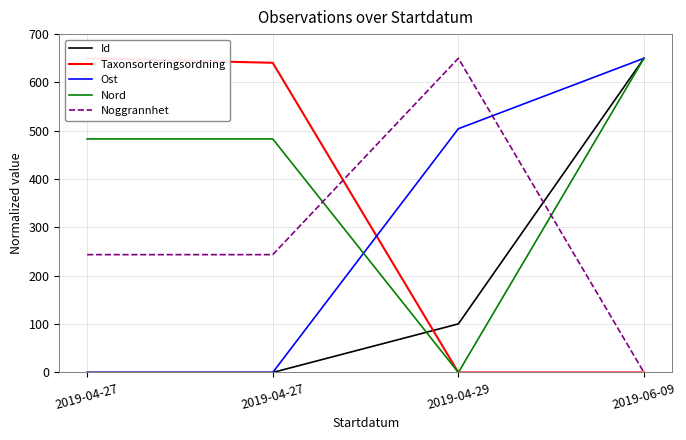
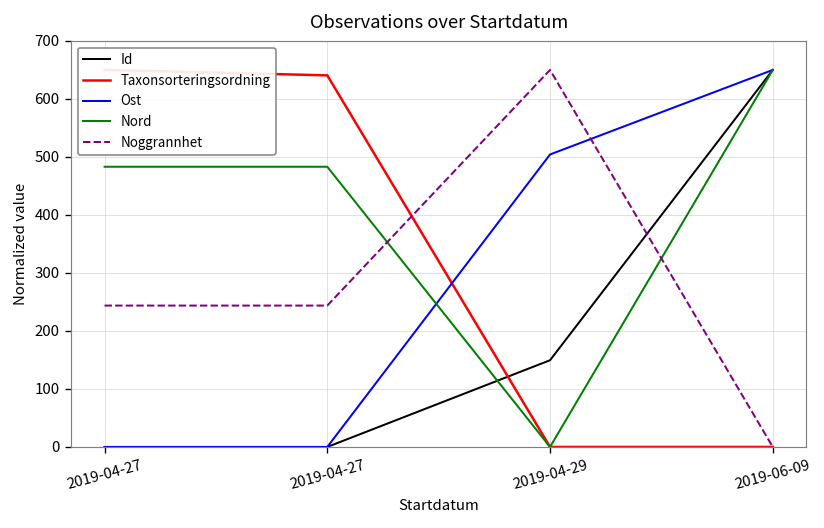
Id, 2019-04-29: 100 -> 150
